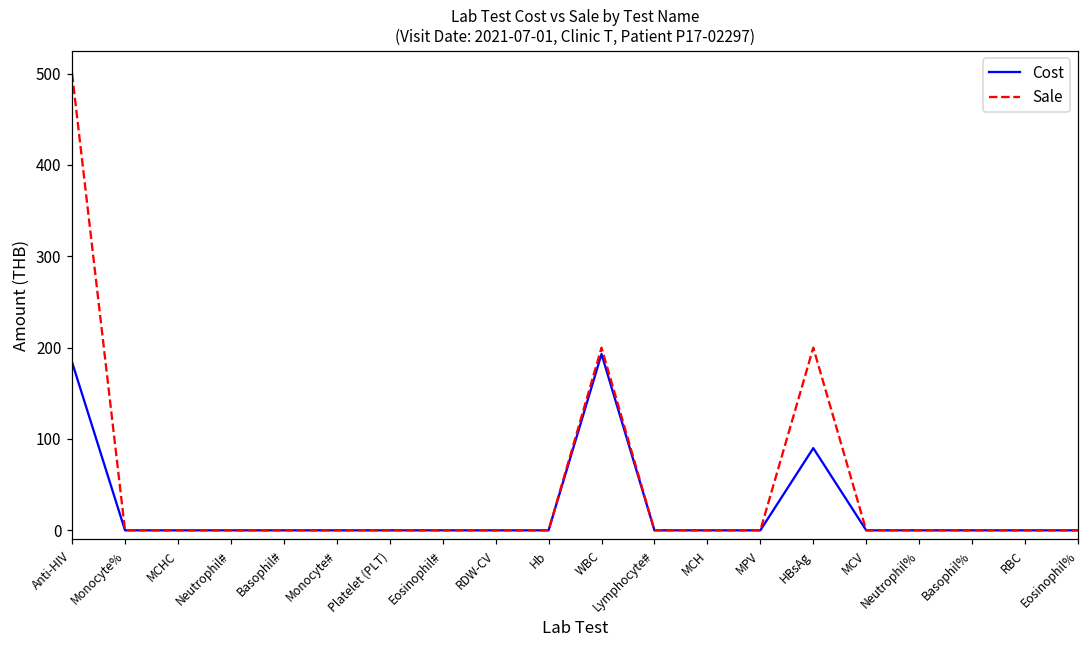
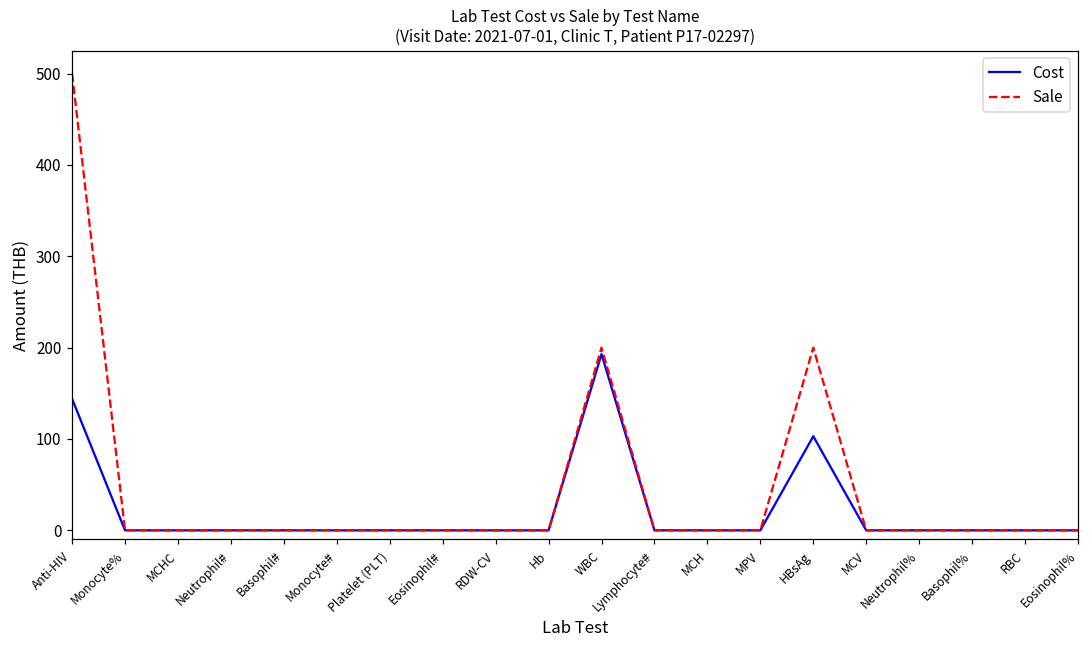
Cost, Anti-HIV: 180 -> 140
Cost, HBsAg: 90 -> 100
